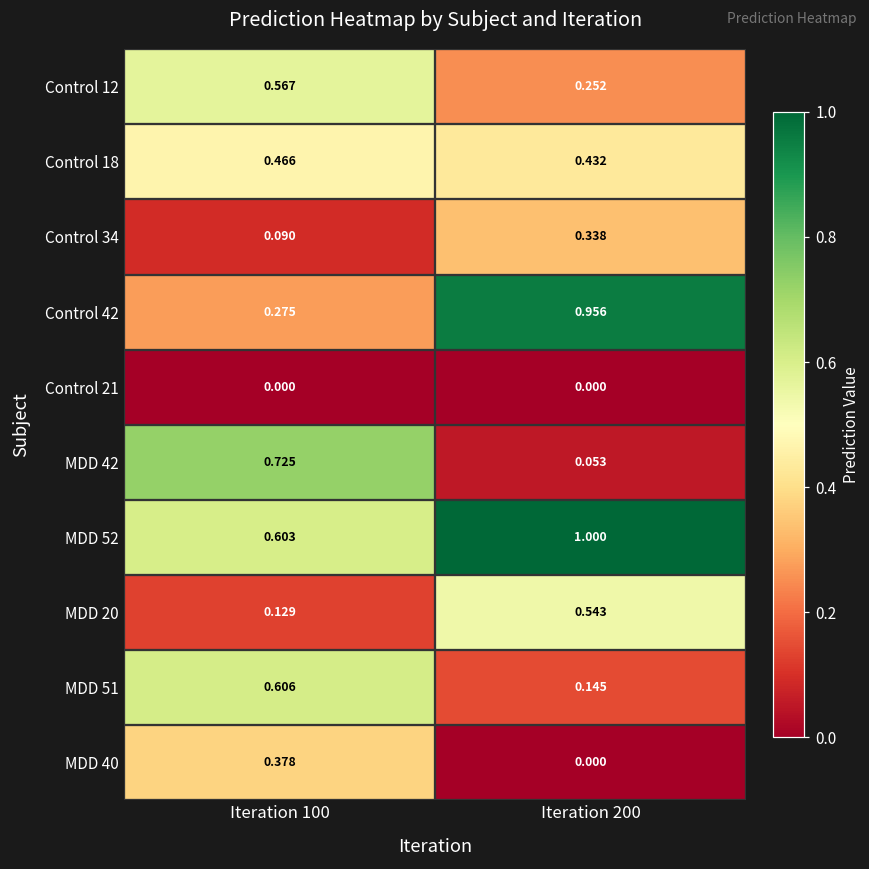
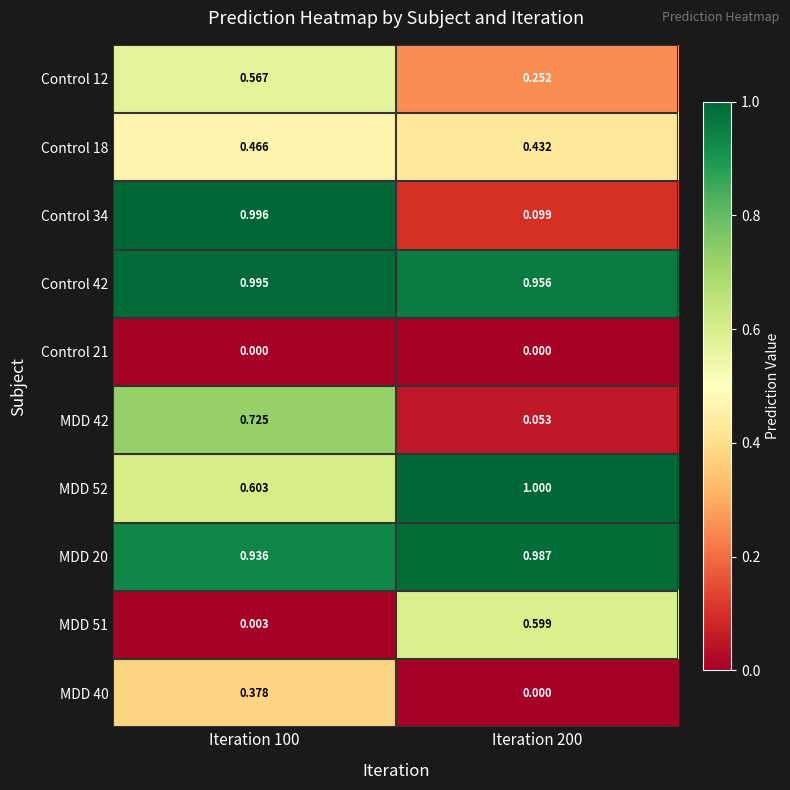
Control 34, Iteration 100: 0.090 -> 0.996
Control 34, Iteration 200: 0.338 -> 0.099
Control 42, Iteration 100: 0.275 -> 0.995
MDD 20, Iteration 100: 0.129 -> 0.936
MDD 20, Iteration 200: 0.543 -> 0.987
MDD 51, Iteration 100: 0.606 -> 0.003
MDD 51, Iteration 200: 0.145 -> 0.599
